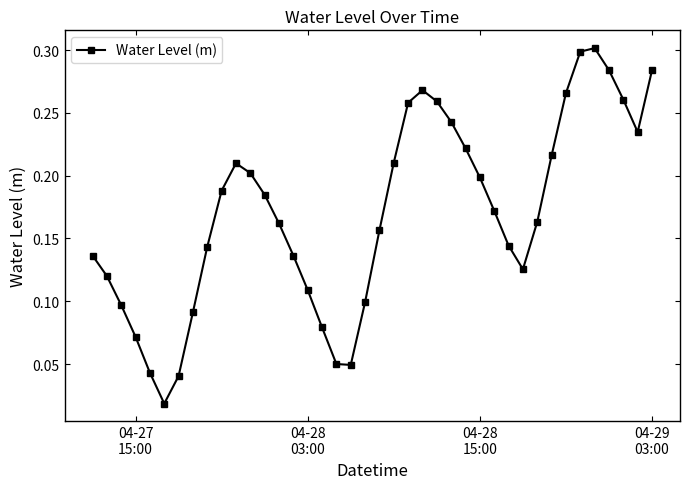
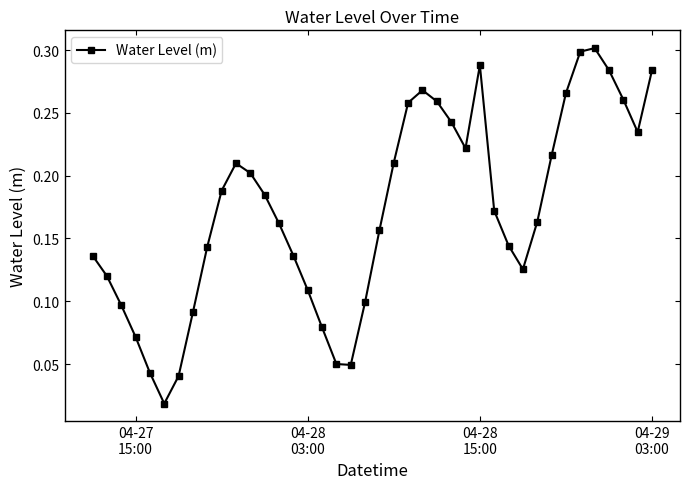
04-28 15:00: 0.199 -> 0.288
